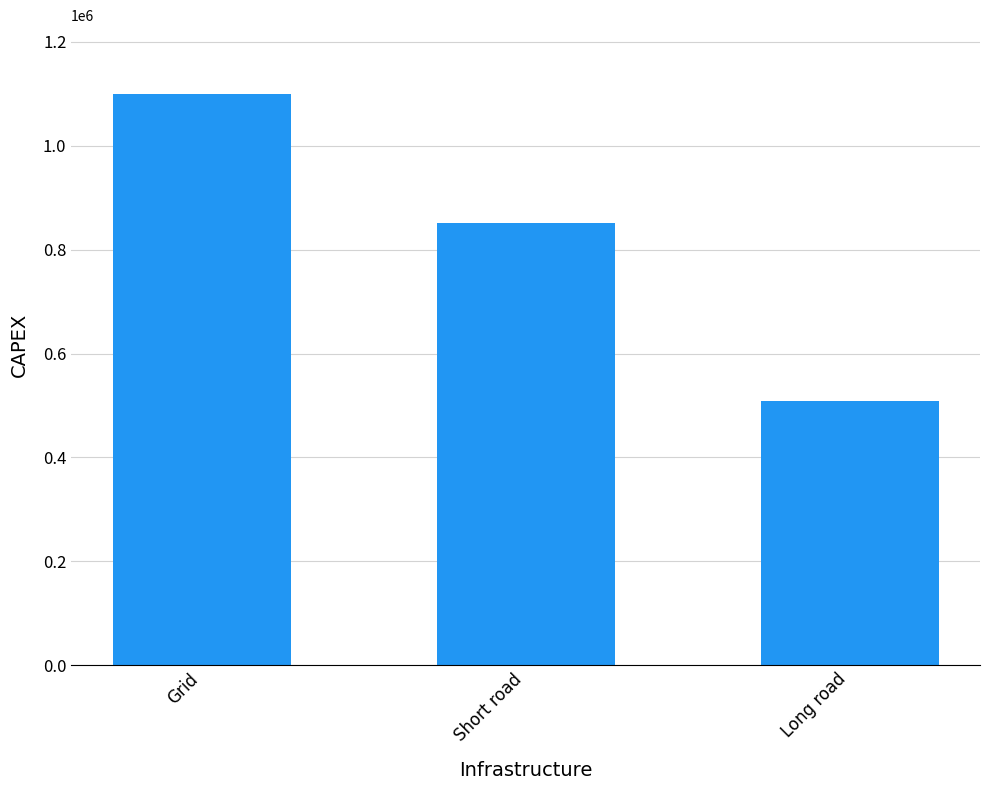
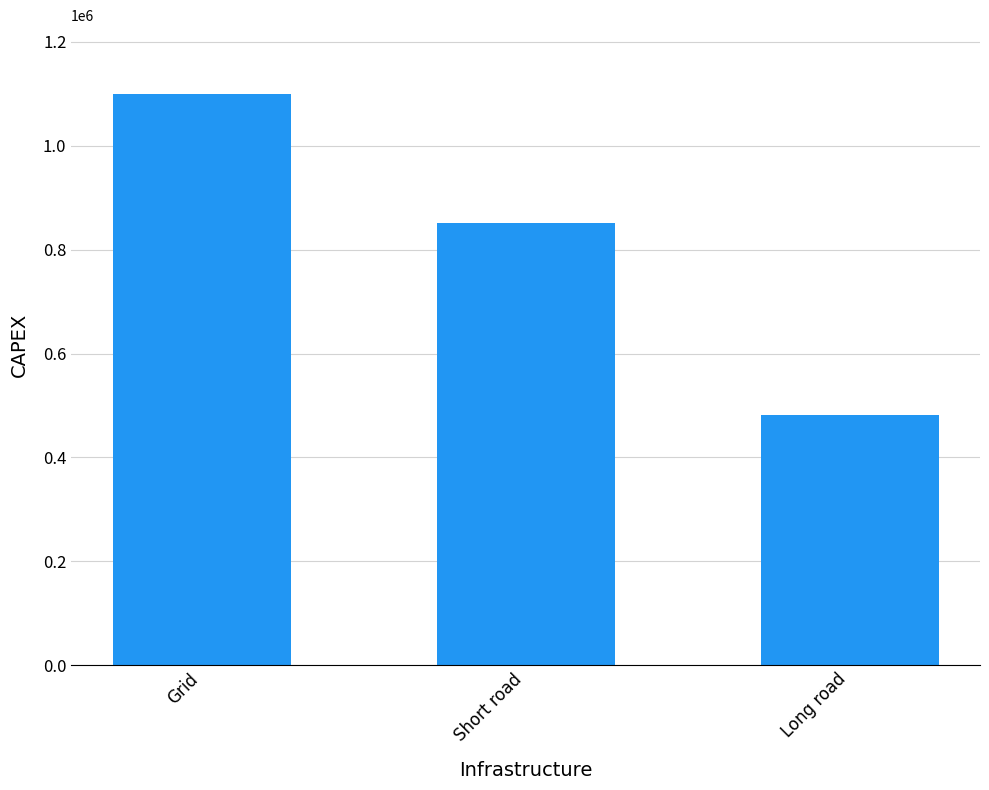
Long road: 510000 -> 480000
